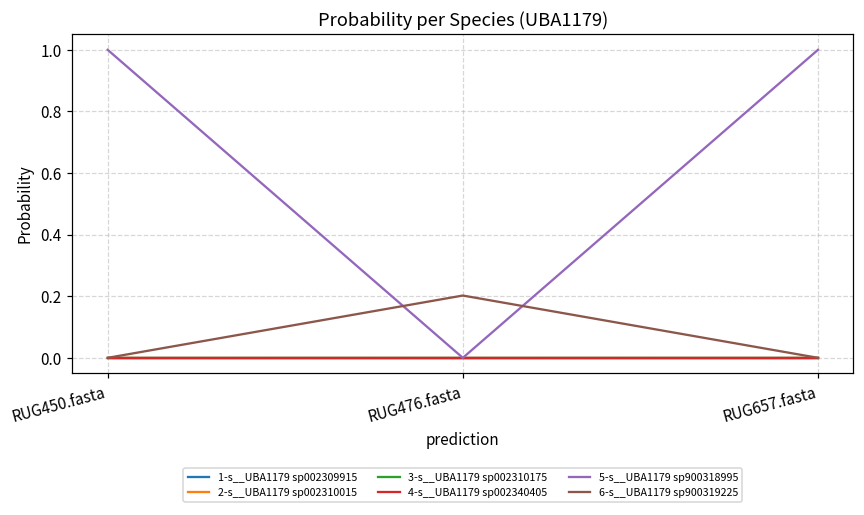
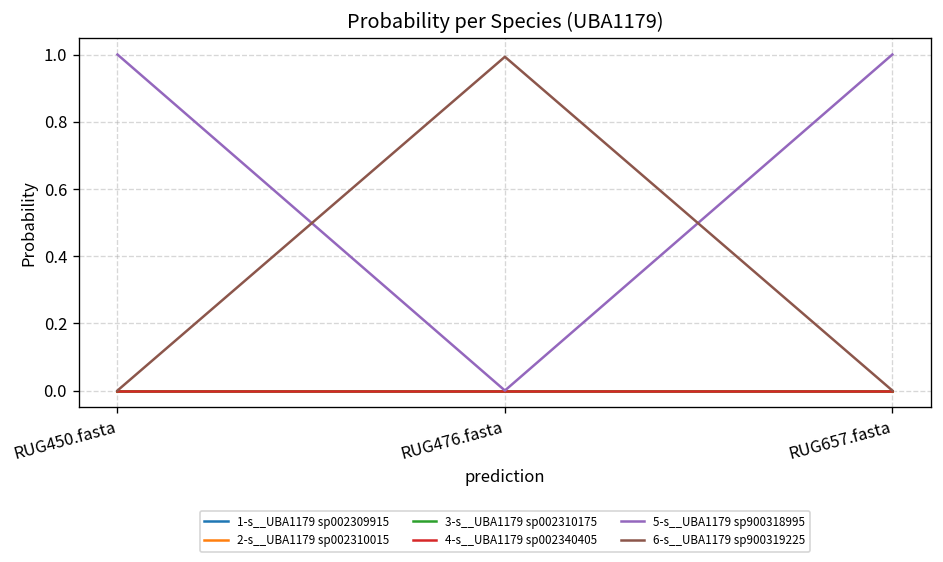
6-s__UBA1179 sp900319225, RUG476.fasta: 0.20 -> 0.99
